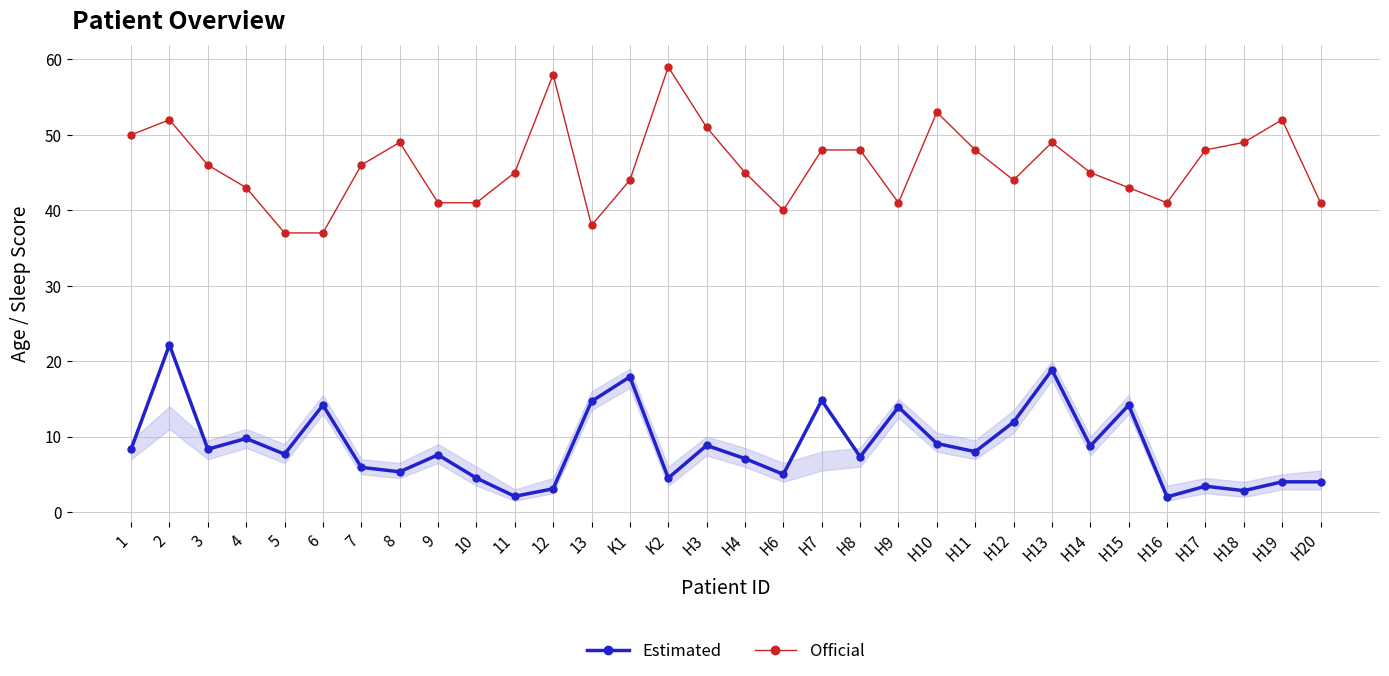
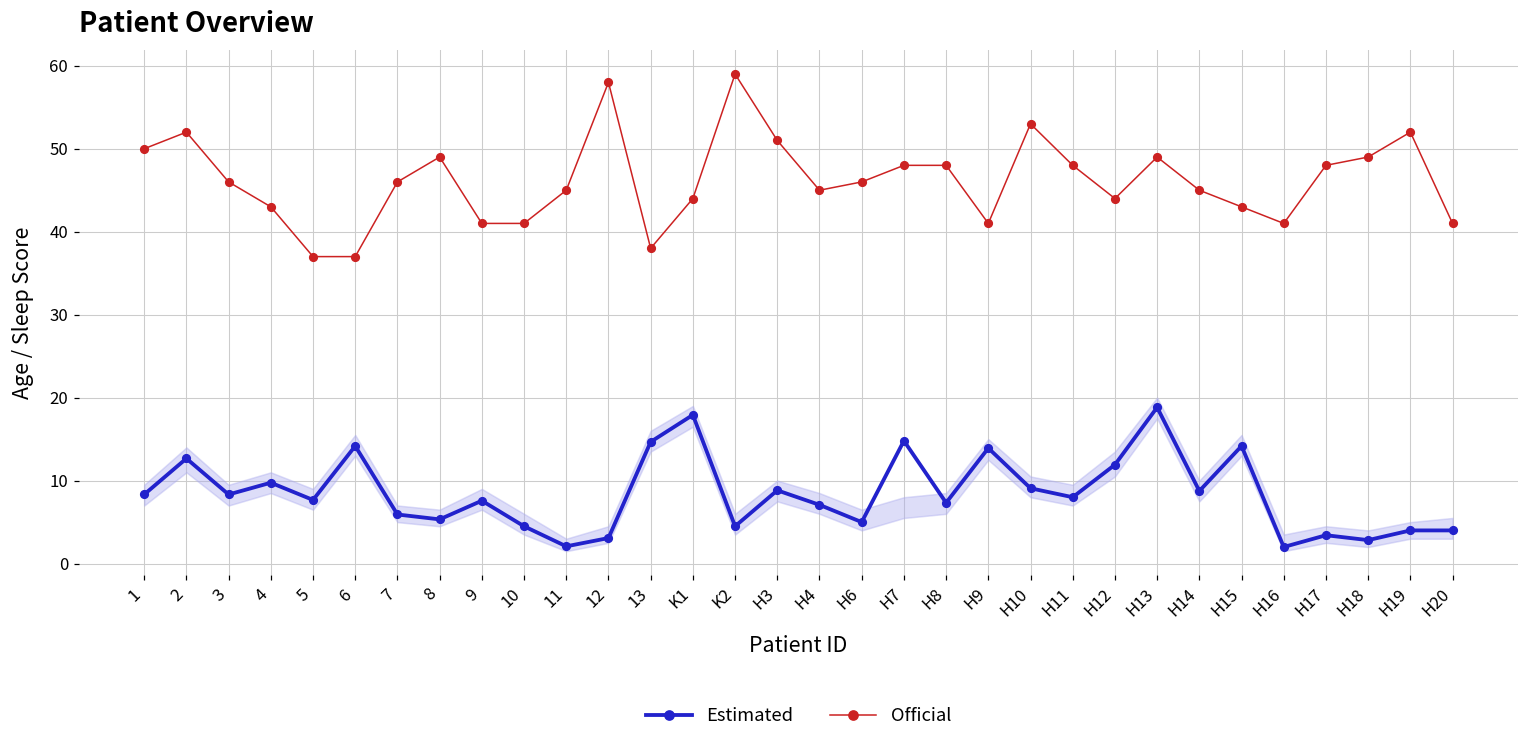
Estimated, 2: 22 -> 13
Official, H6: 40 -> 46
